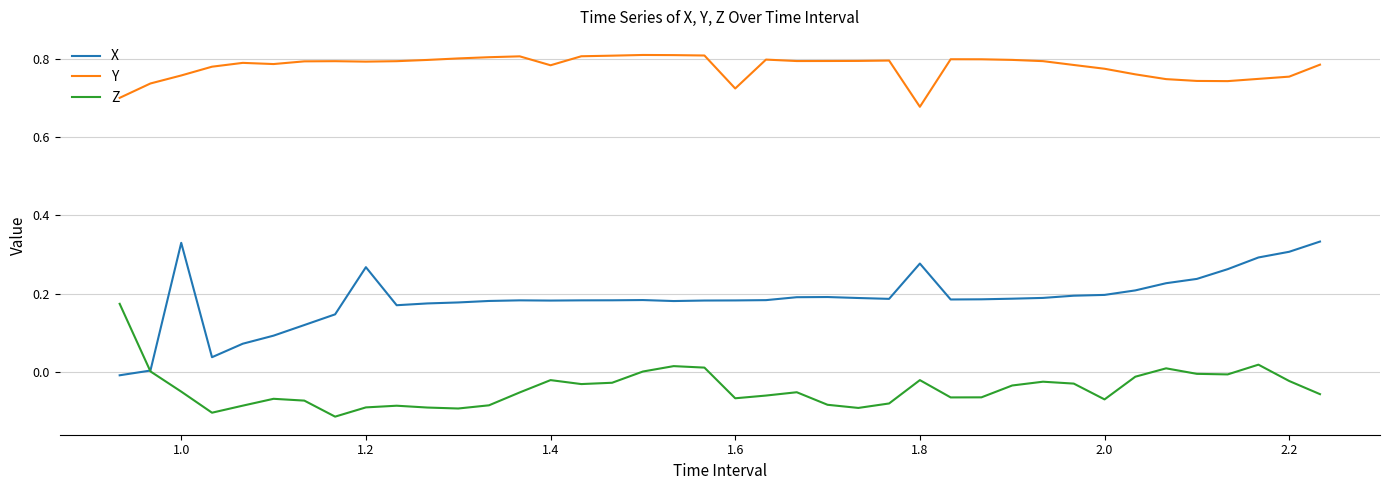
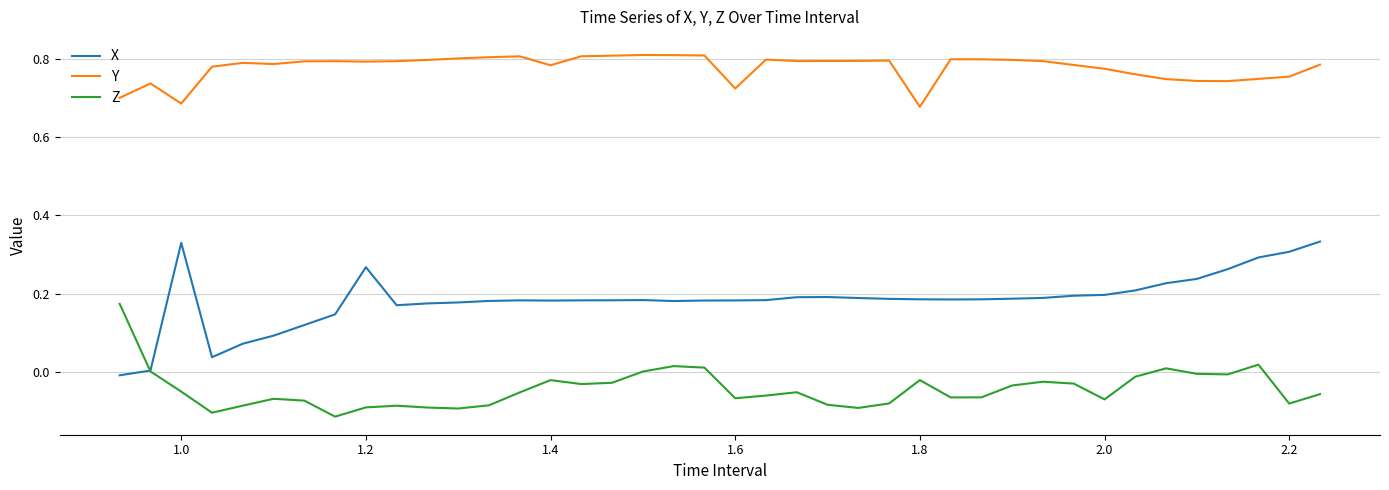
Y, 1.0: 0.76 -> 0.69
X, 1.8: 0.28 -> 0.19
Z, 2.2: -0.02 -> -0.08
